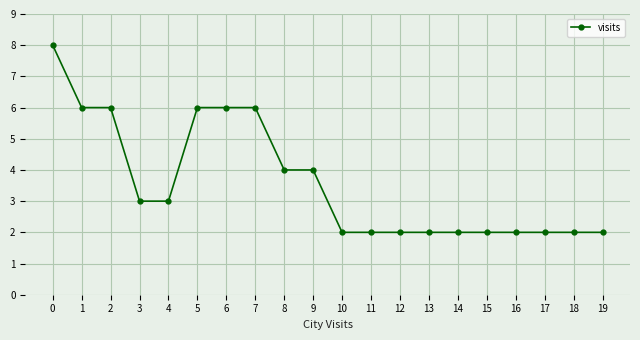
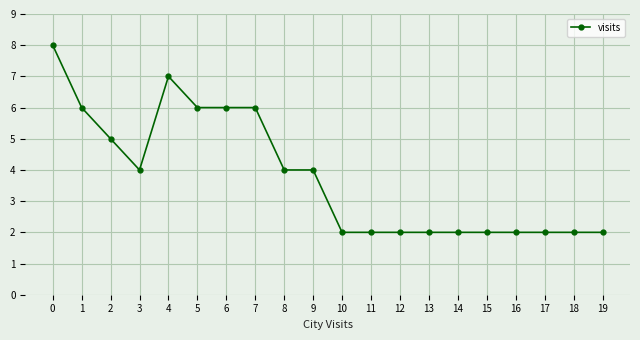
2: 6 -> 5
3: 3 -> 4
4: 3 -> 7
